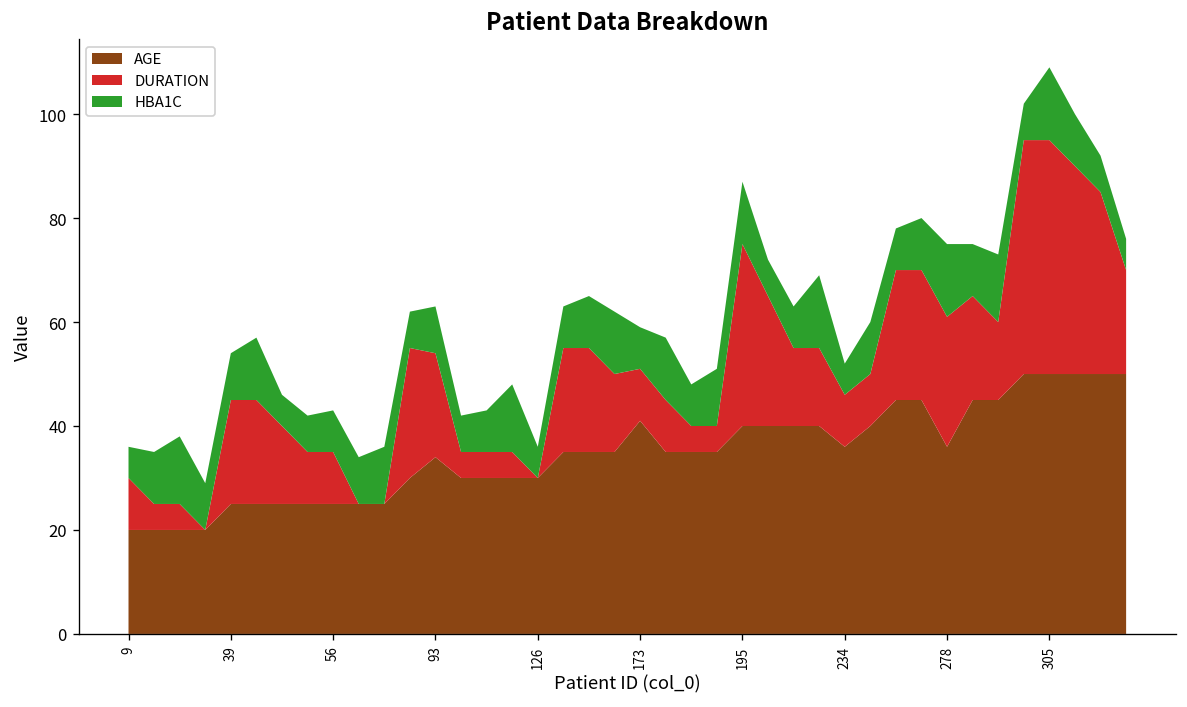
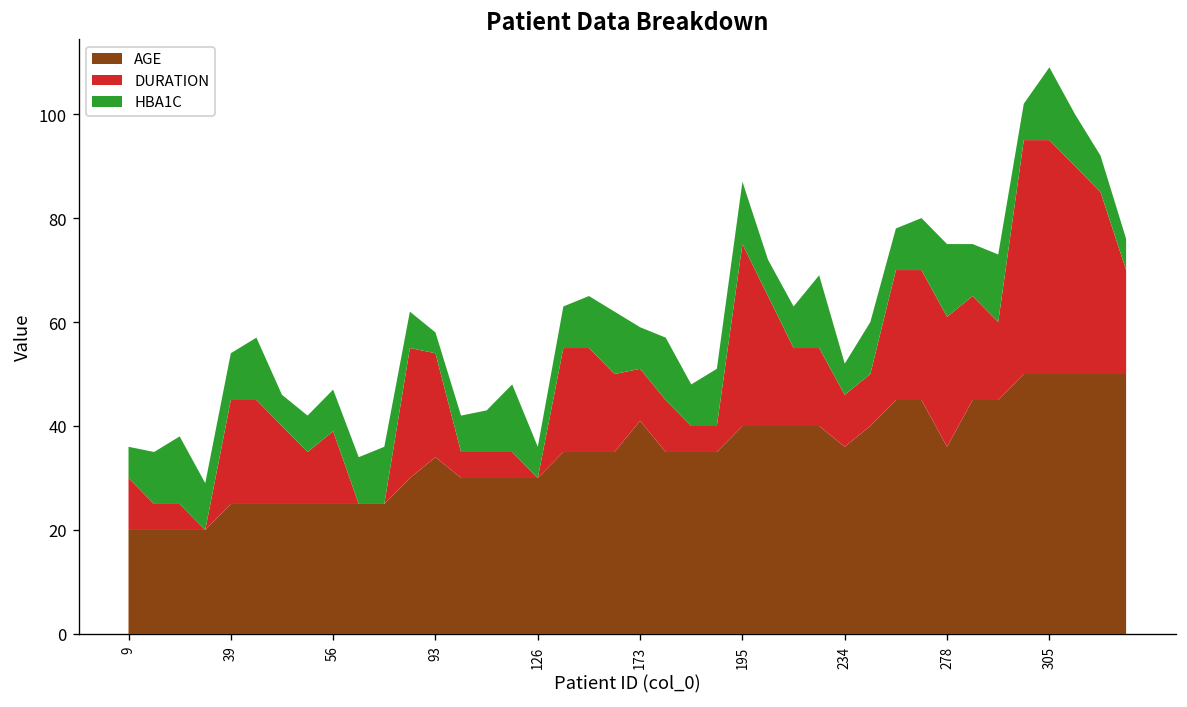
DURATION, 56: 10 -> 14
HBA1C, 93: 9 -> 4
